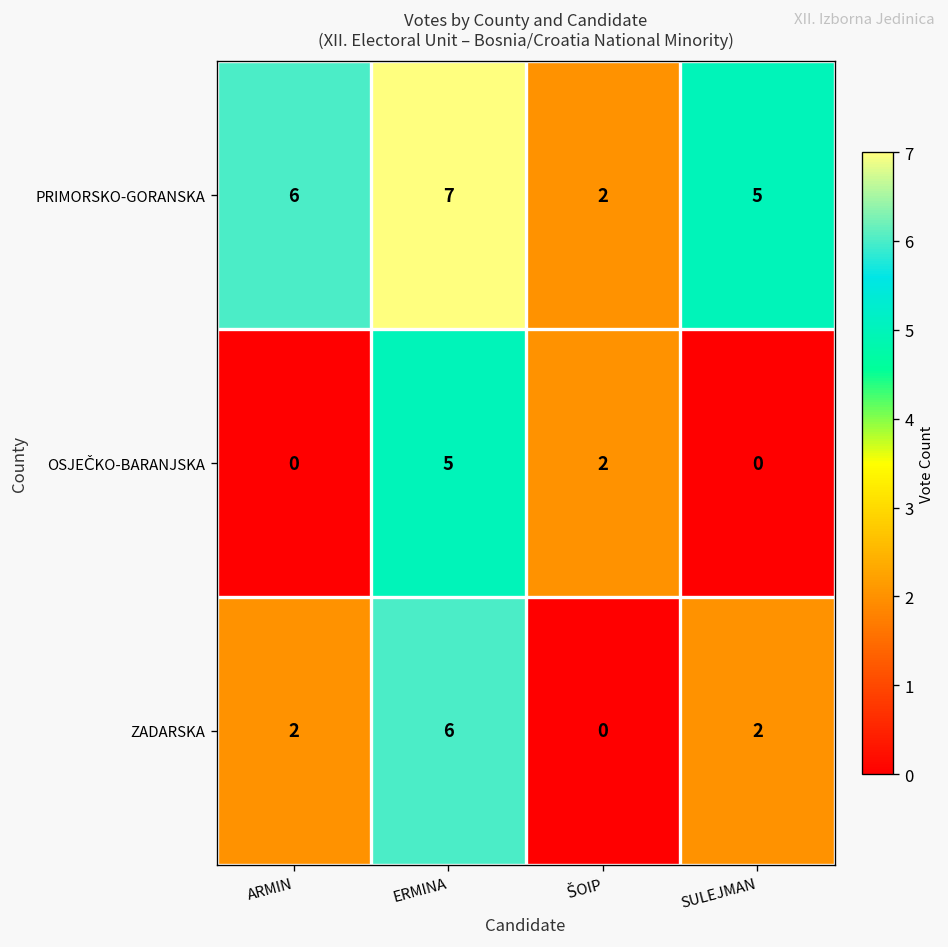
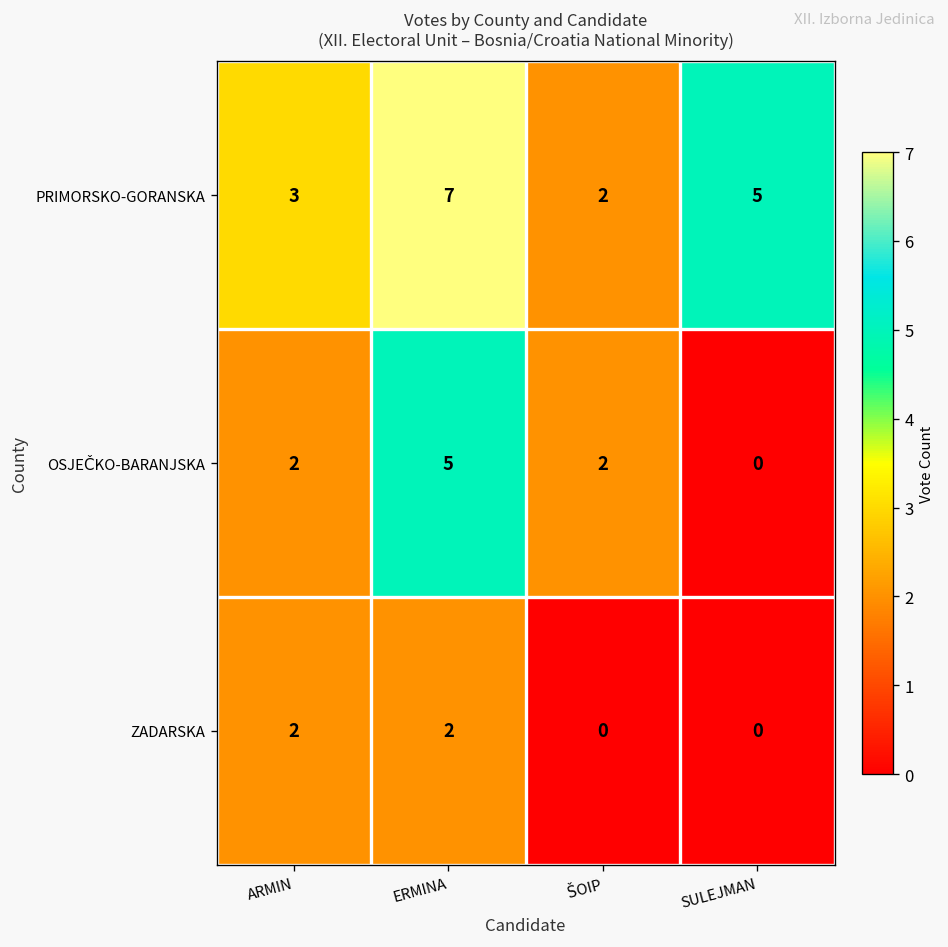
PRIMORSKO-GORANSKA, ARMIN: 6 -> 3
OSJEČKO-BARANJSKA, ARMIN: 0 -> 2
ZADARSKA, ERMINA: 6 -> 2
ZADARSKA, SULEJMAN: 2 -> 0
